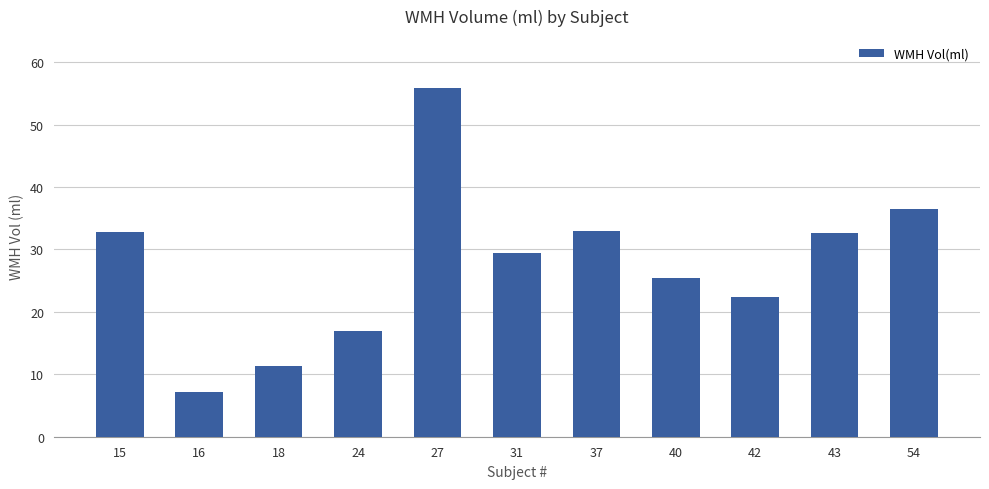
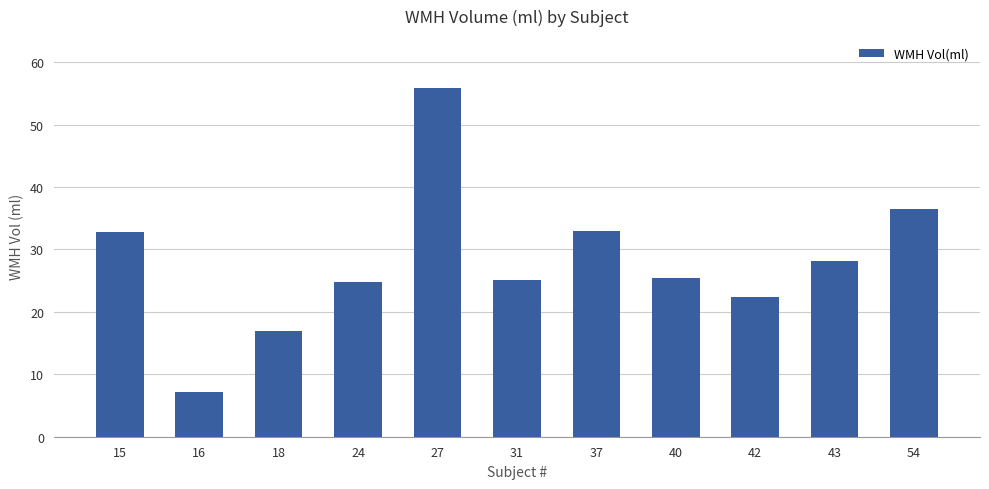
18: 11 -> 17
24: 17 -> 25
31: 29 -> 25
43: 33 -> 28
